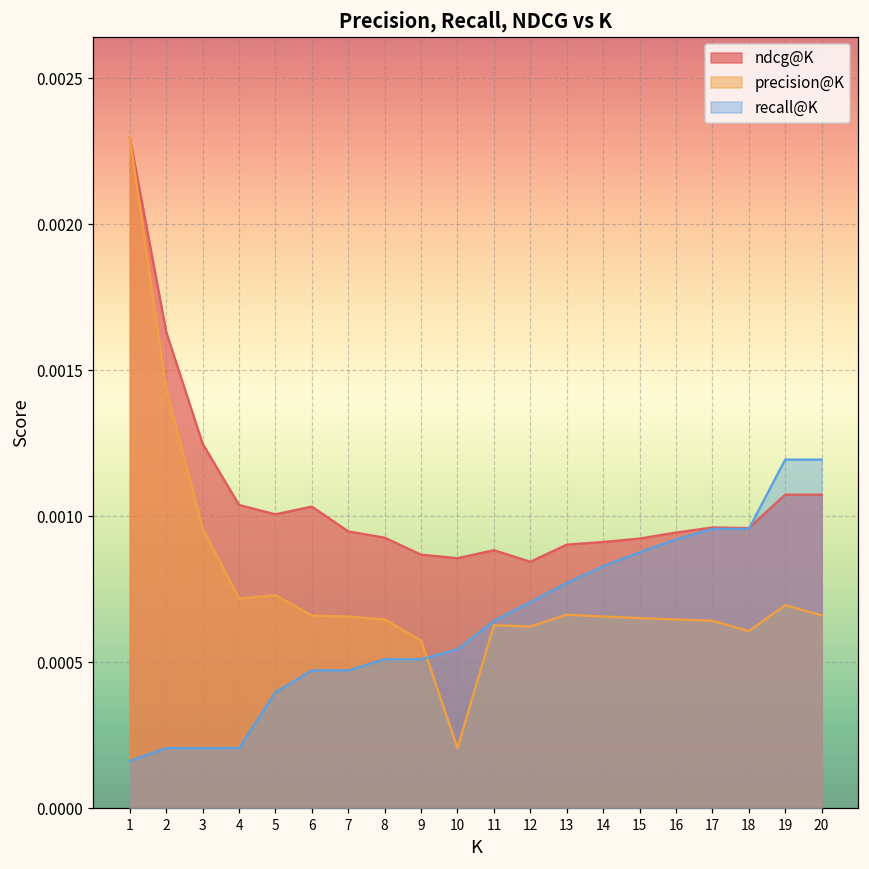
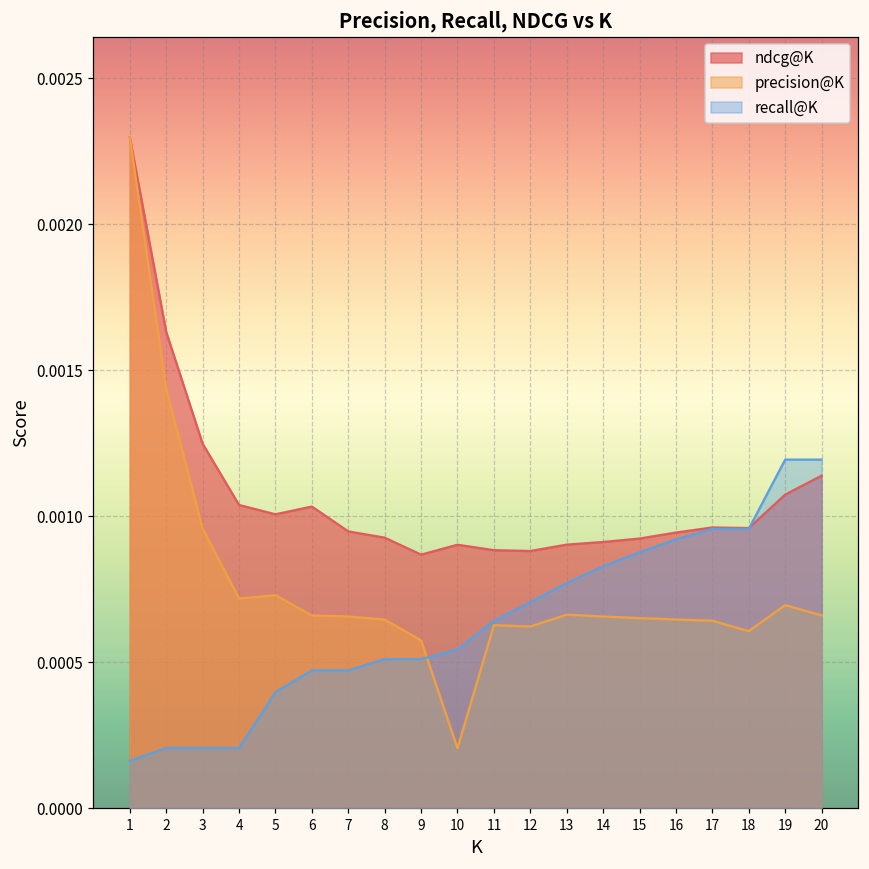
ndcg@K, 10: 0.00086 -> 0.00090
ndcg@K, 12: 0.00084 -> 0.00088
ndcg@K, 20: 0.00107 -> 0.00114
